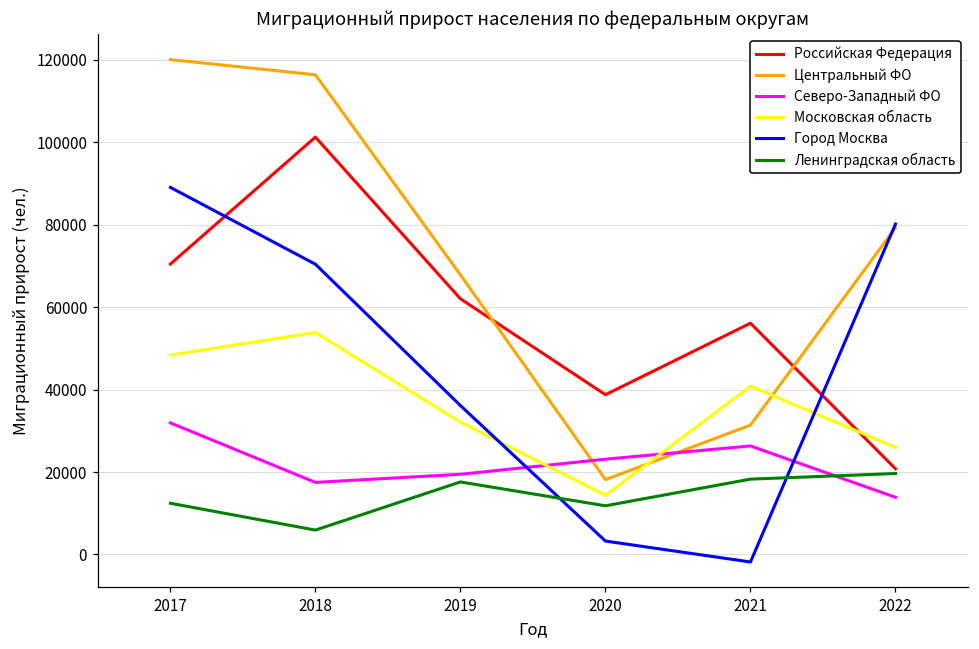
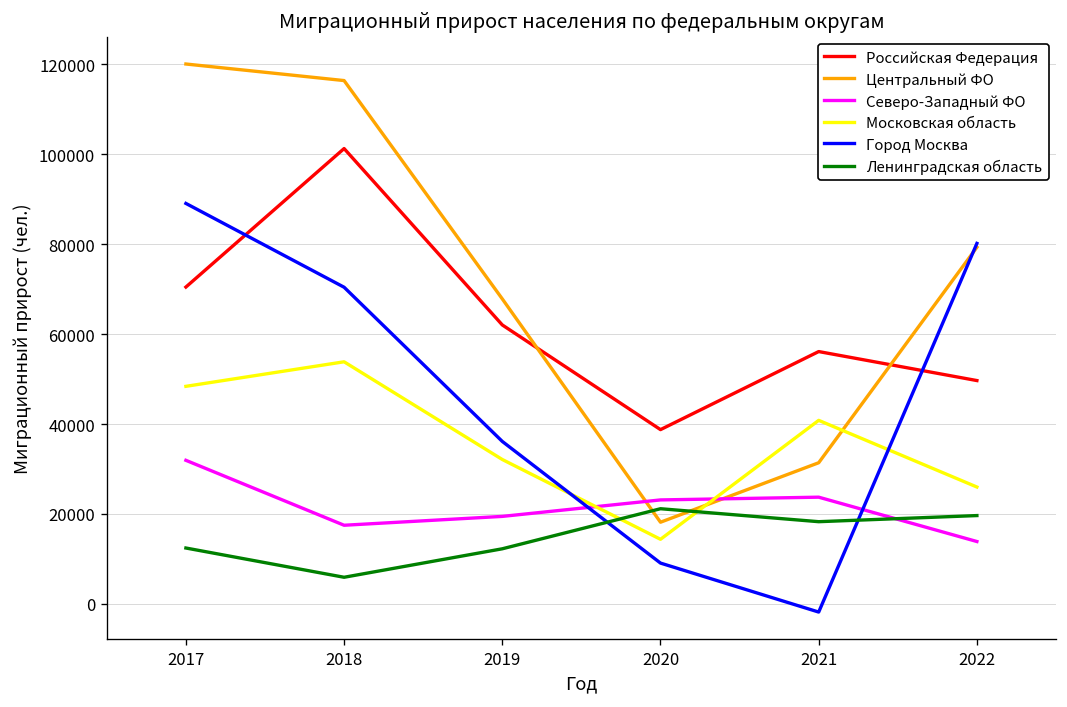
Ленинградская область, 2019: 18000 -> 12000
Город Москва, 2020: 3000 -> 9000
Ленинградская область, 2020: 12000 -> 21000
Северо-Западный ФО, 2021: 26000 -> 24000
Российская Федерация, 2022: 21000 -> 50000
